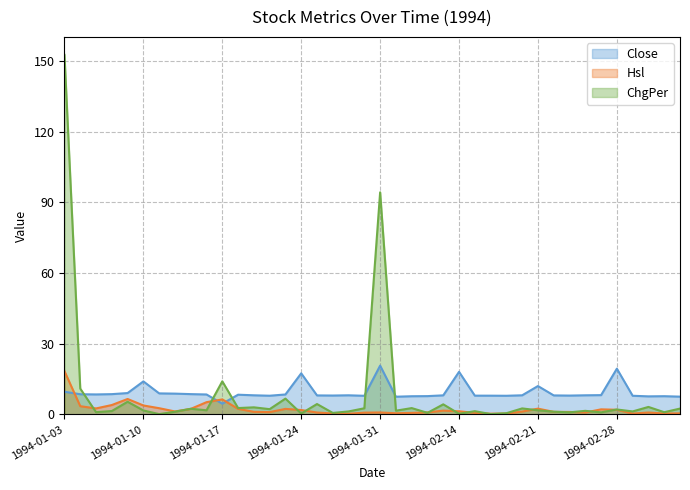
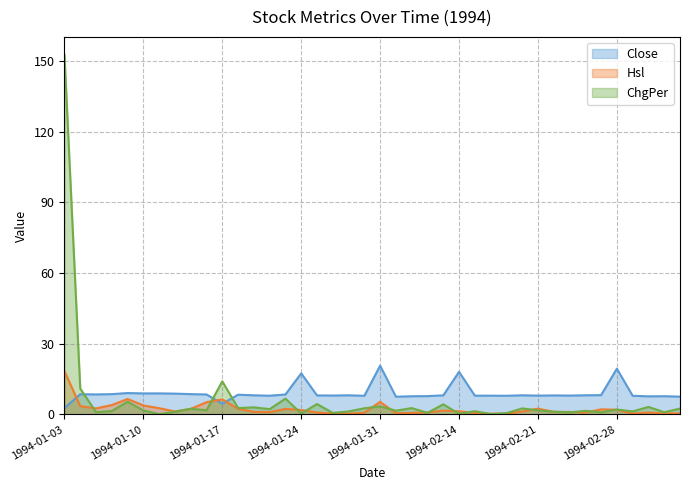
Close, 1994-01-03: 10 -> 3
Close, 1994-01-10: 14 -> 9
Hsl, 1994-01-31: 1 -> 5
ChgPer, 1994-01-31: 94 -> 3
Close, 1994-02-21: 12 -> 8
